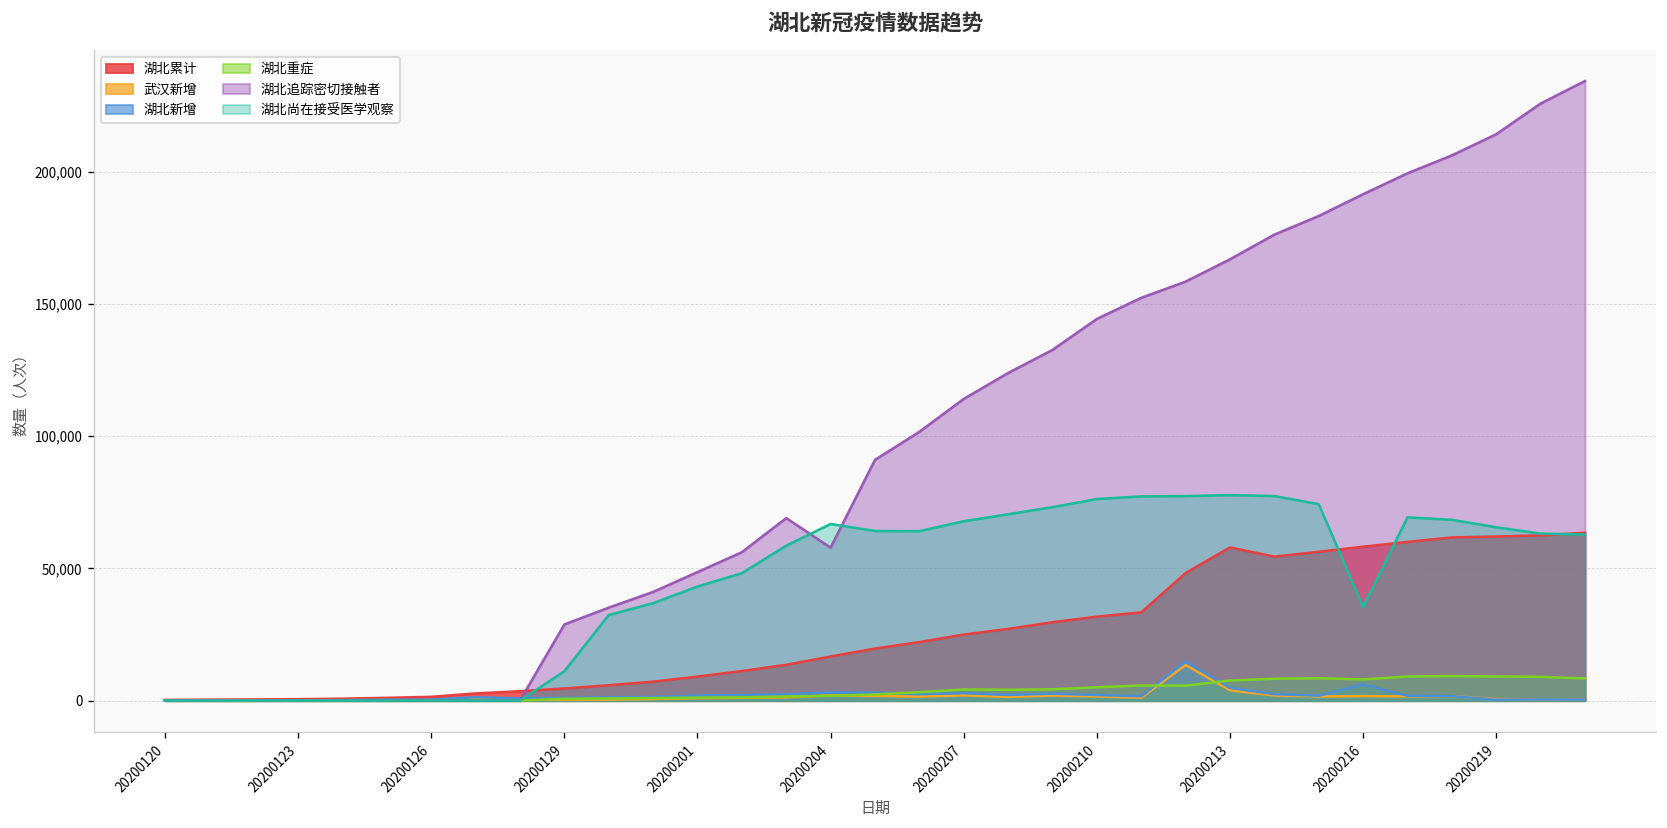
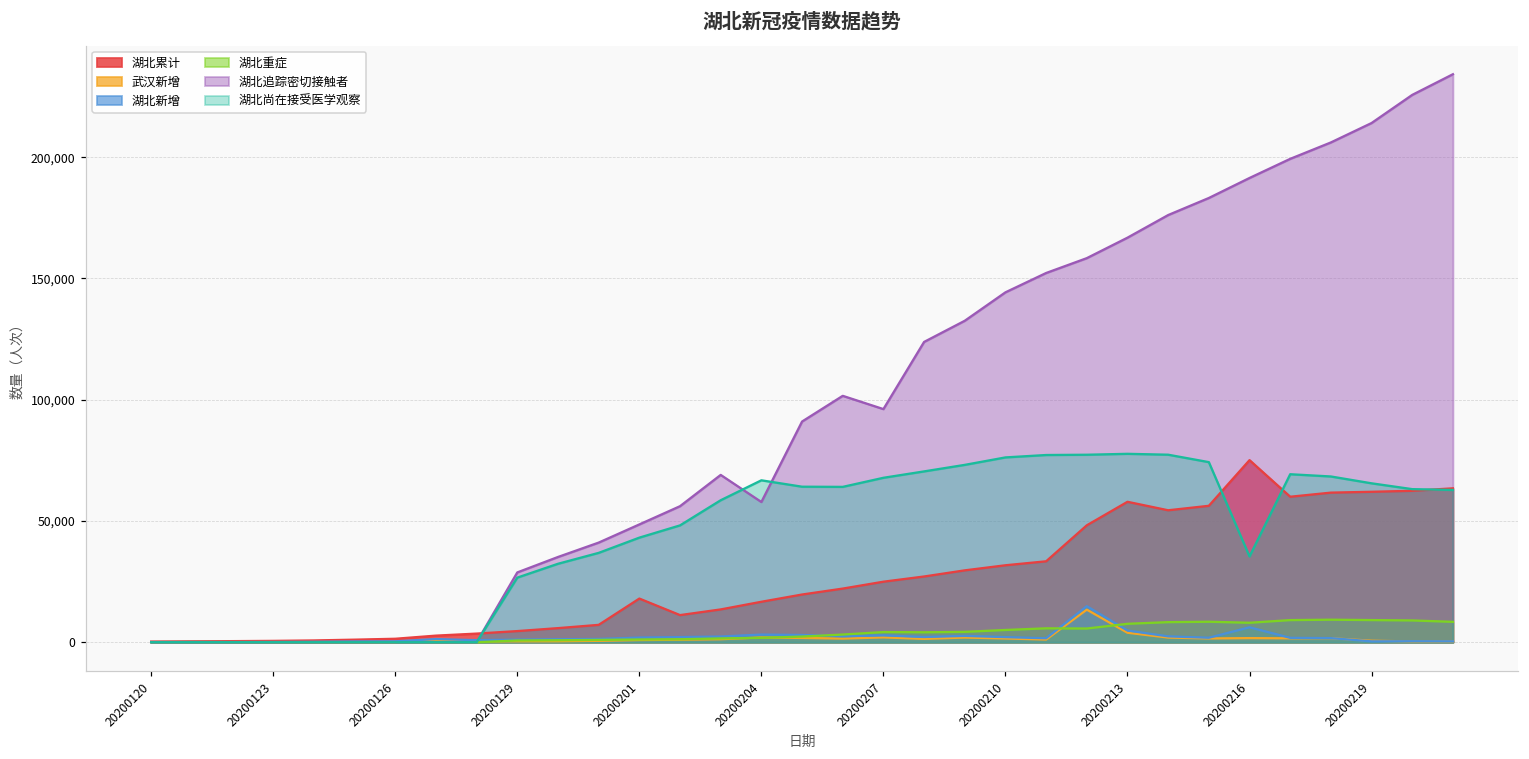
湖北尚在接受医学观察, 20200129: 11,000 -> 27,000
湖北累计, 20200201: 9,000 -> 18,000
湖北追踪密切接触者, 20200207: 114,000 -> 96,000
湖北累计, 20200216: 58,000 -> 75,000
